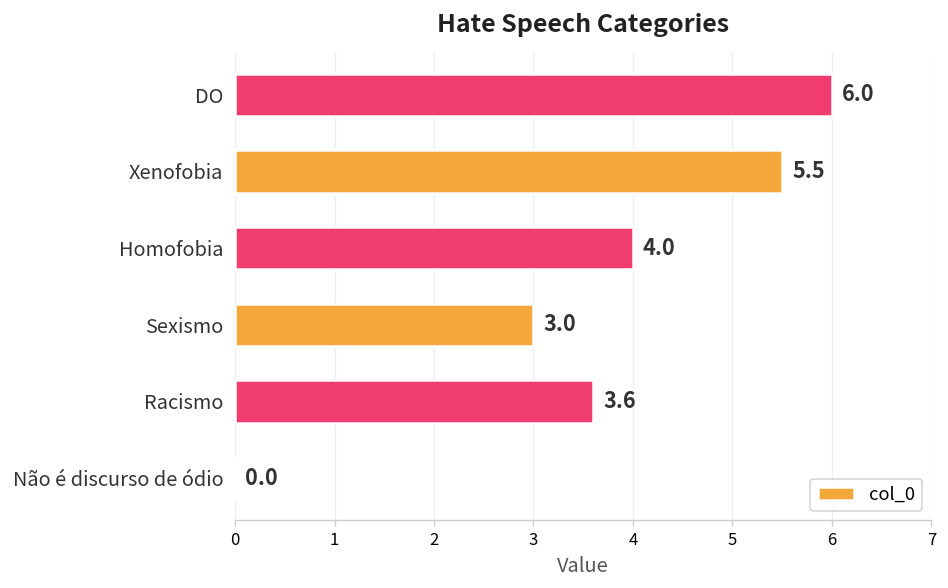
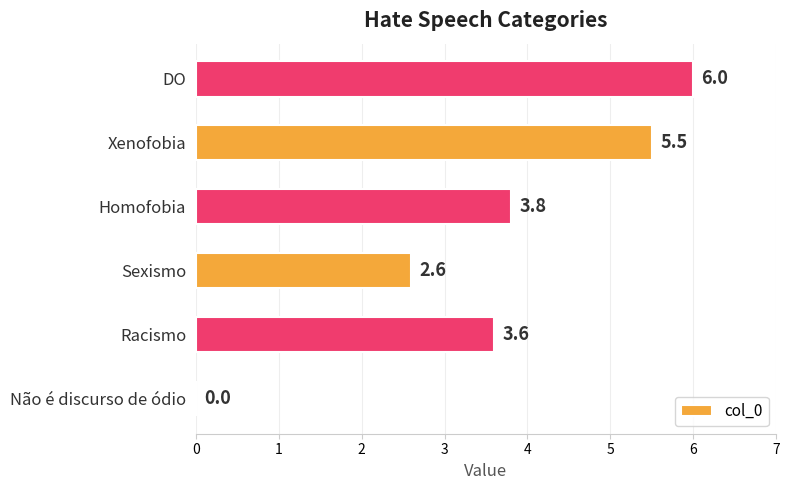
Homofobia: 4.0 -> 3.8
Sexismo: 3.0 -> 2.6
